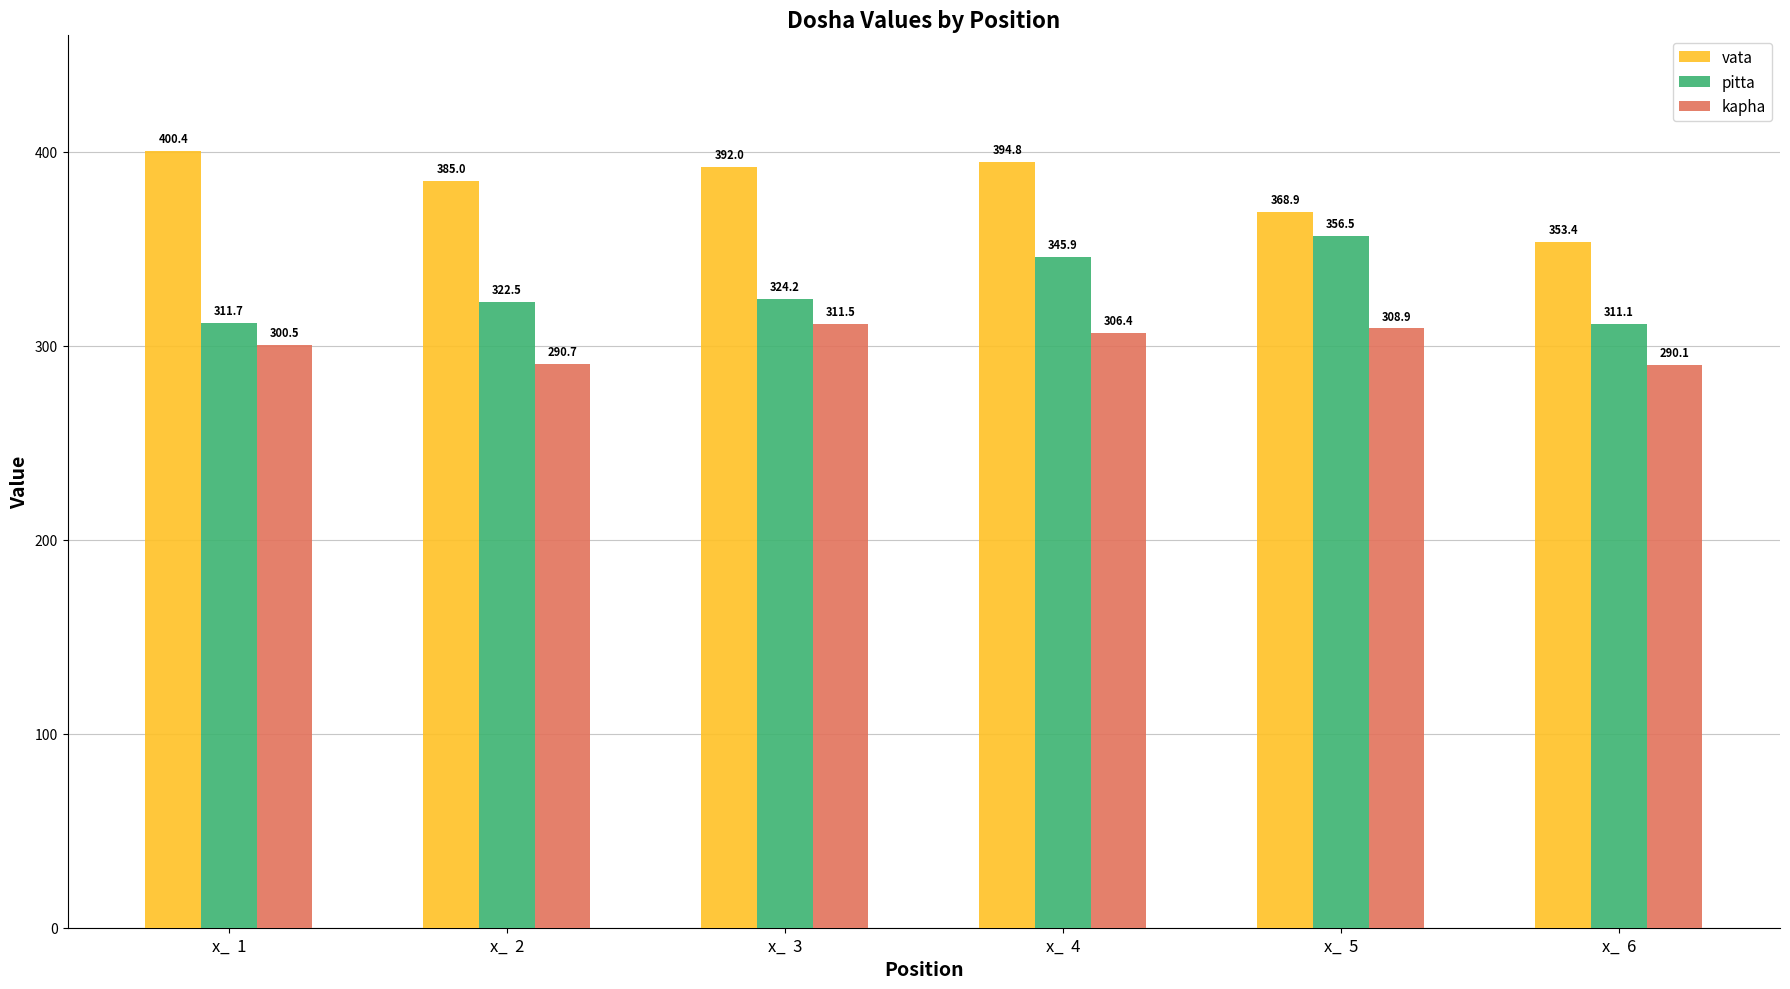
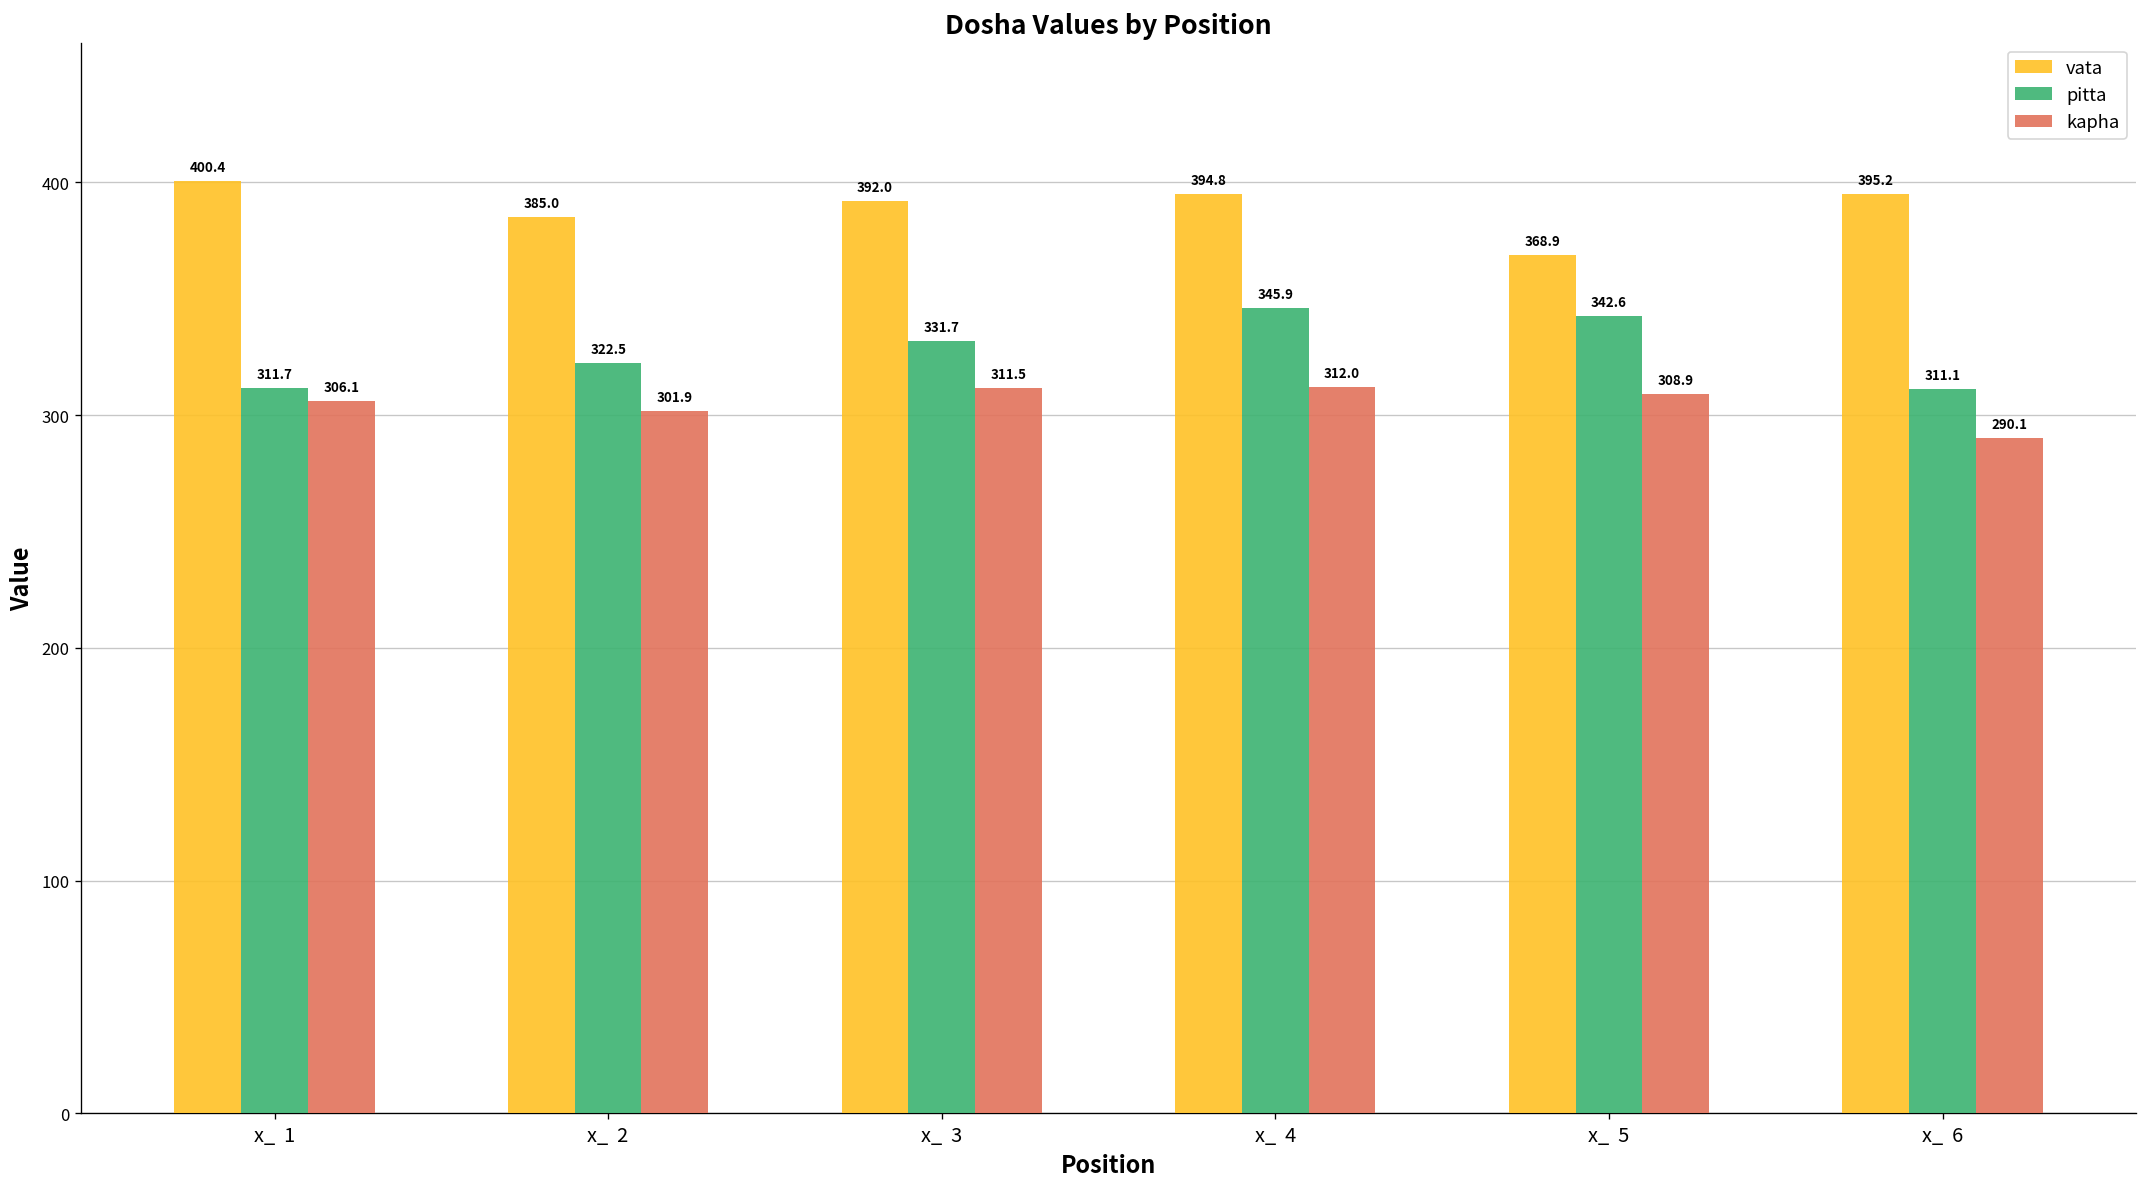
kapha, x_ 1: 300.5 -> 306.1
kapha, x_ 2: 290.7 -> 301.9
pitta, x_ 3: 324.2 -> 331.7
kapha, x_ 4: 306.4 -> 312.0
pitta, x_ 5: 356.5 -> 342.6
vata, x_ 6: 353.4 -> 395.2
